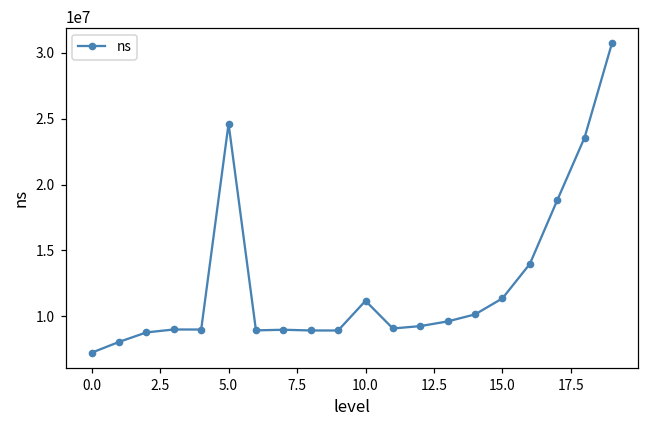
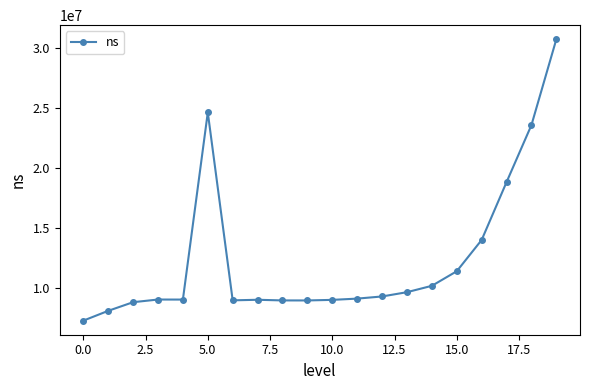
10.0: 11200000 -> 9000000
